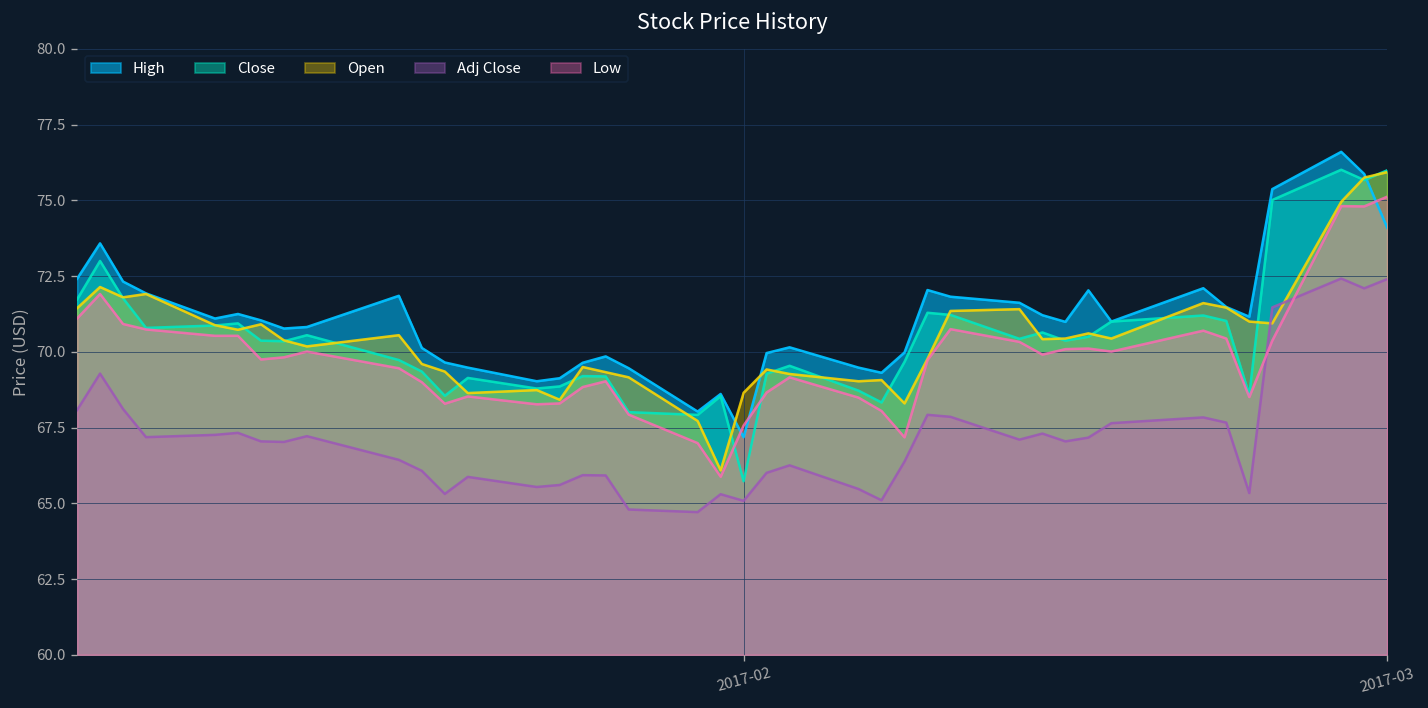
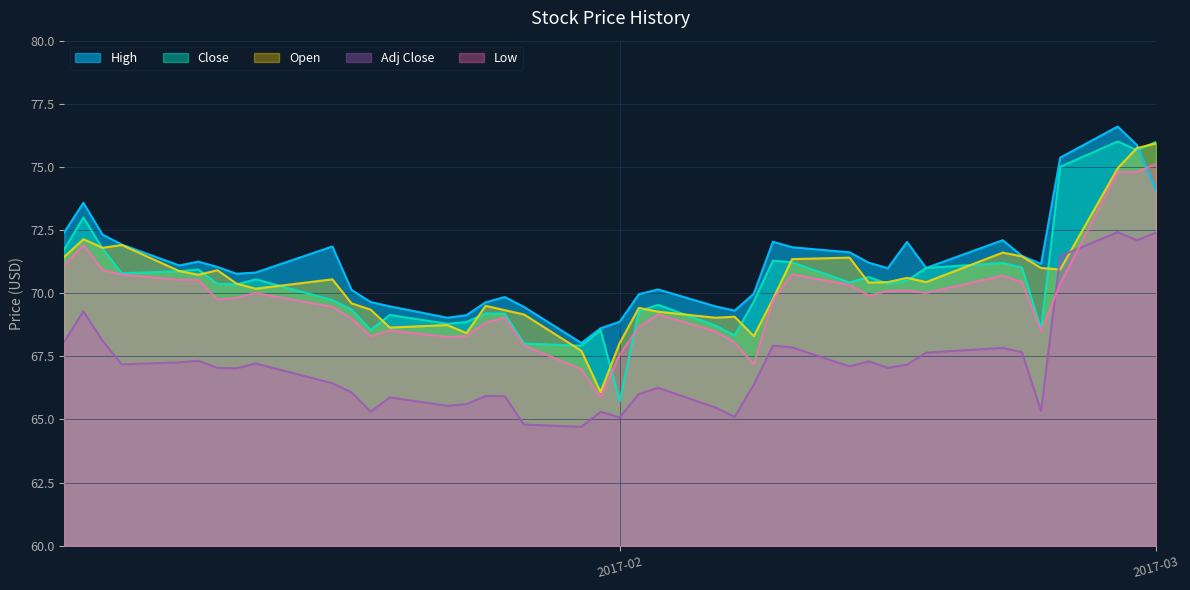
High, 2017-02: 67.2 -> 68.9
Open, 2017-02: 68.7 -> 68.0
